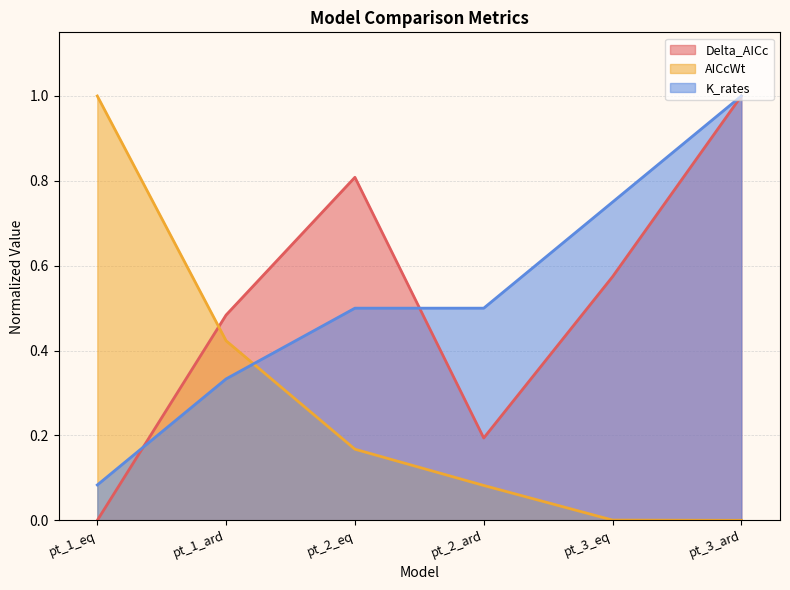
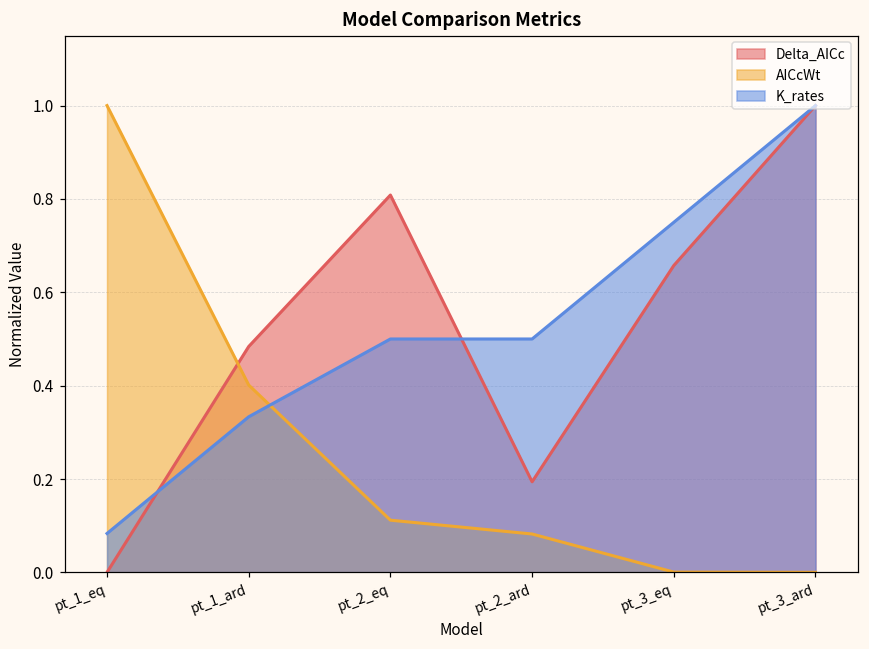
AICcWt, pt_1_ard: 0.42 -> 0.40
AICcWt, pt_2_eq: 0.17 -> 0.11
Delta_AICc, pt_3_eq: 0.57 -> 0.66
